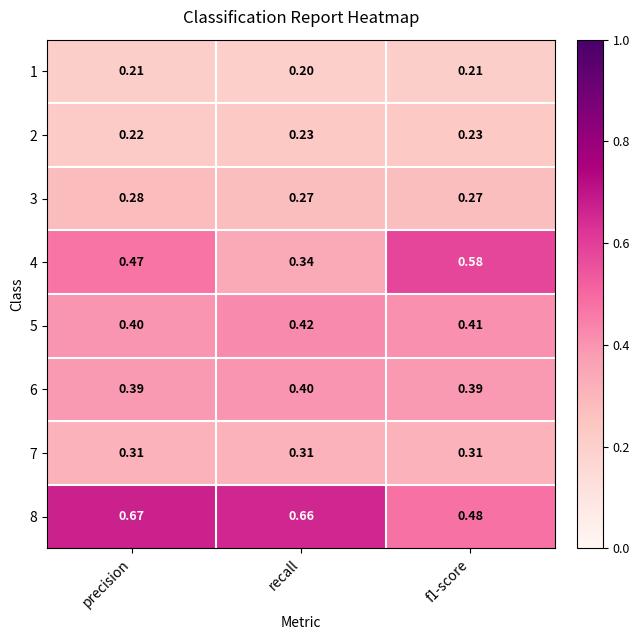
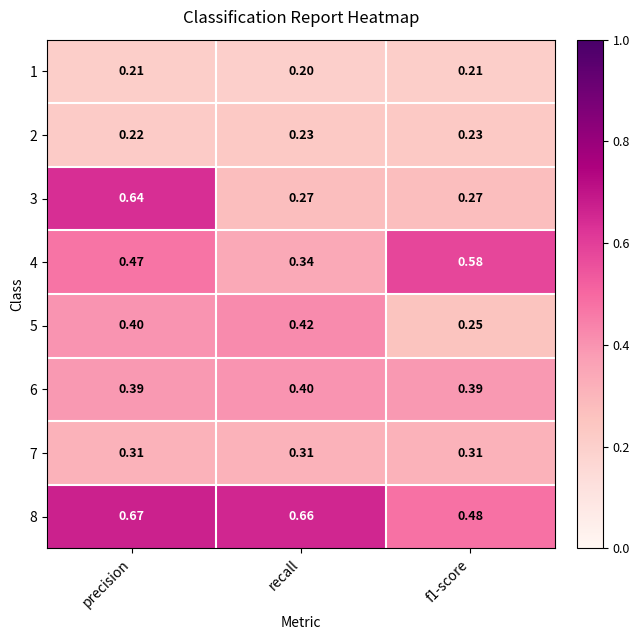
3, precision: 0.28 -> 0.64
5, f1-score: 0.41 -> 0.25
